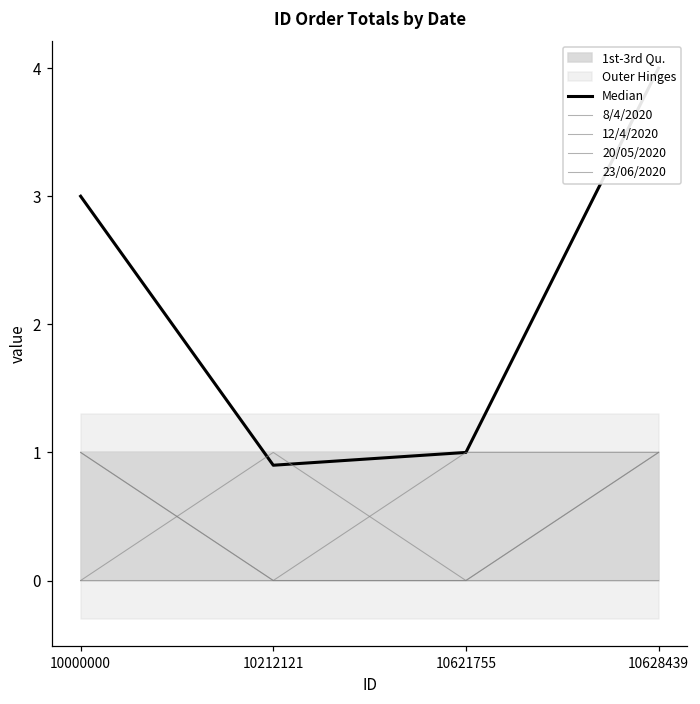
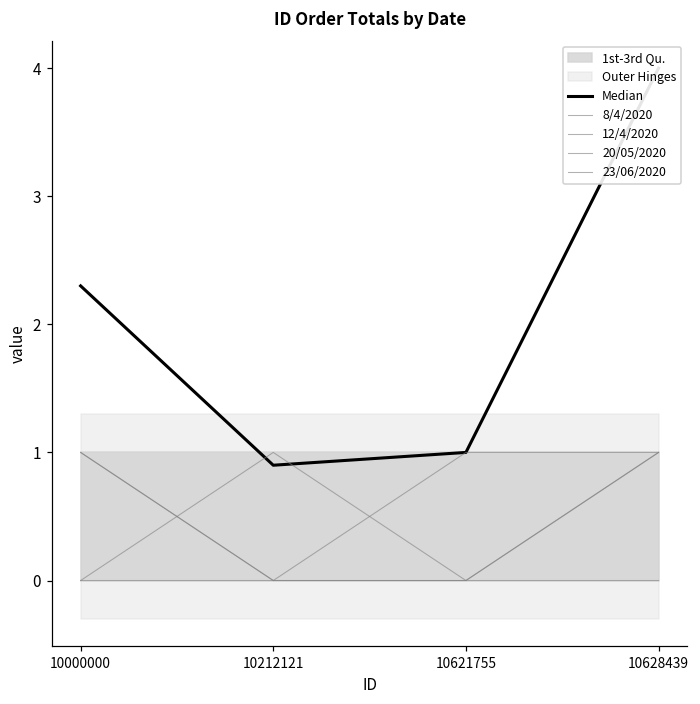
Median, 10000000: 3.0 -> 2.3
